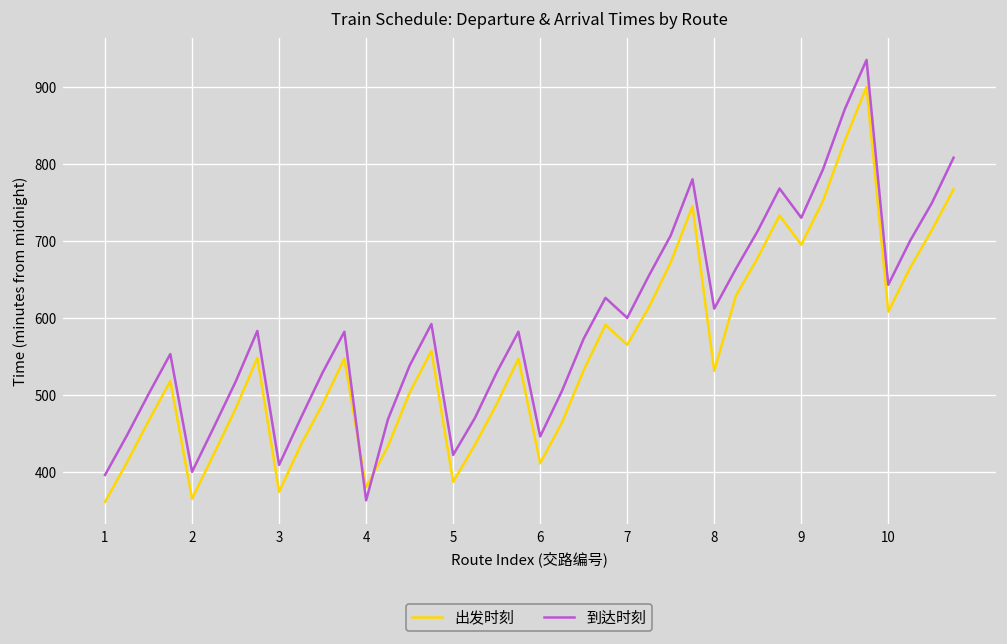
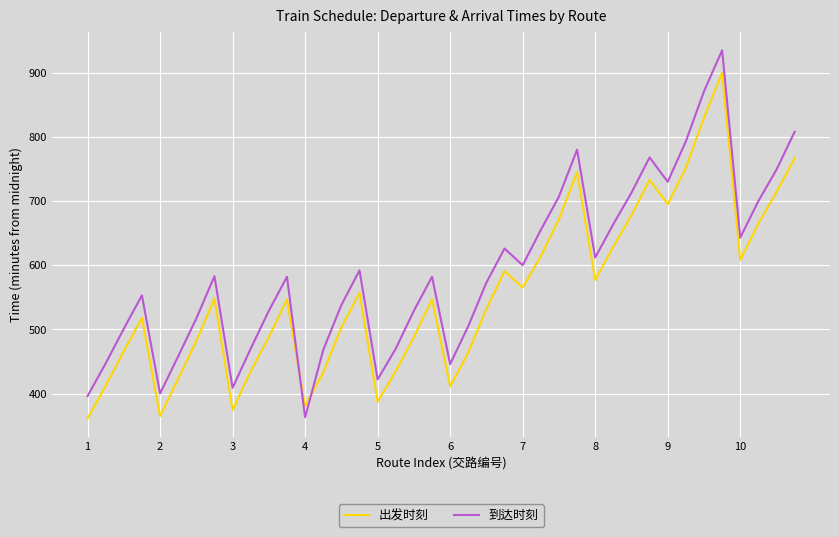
出发时刻, 8: 530 -> 580
